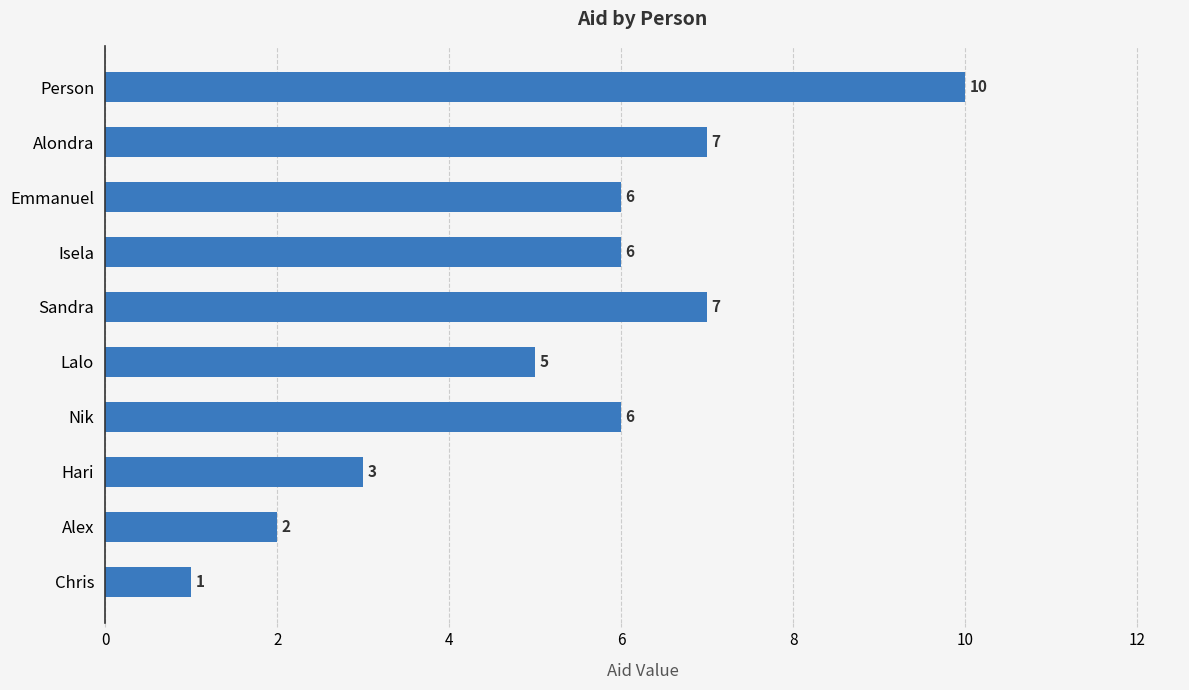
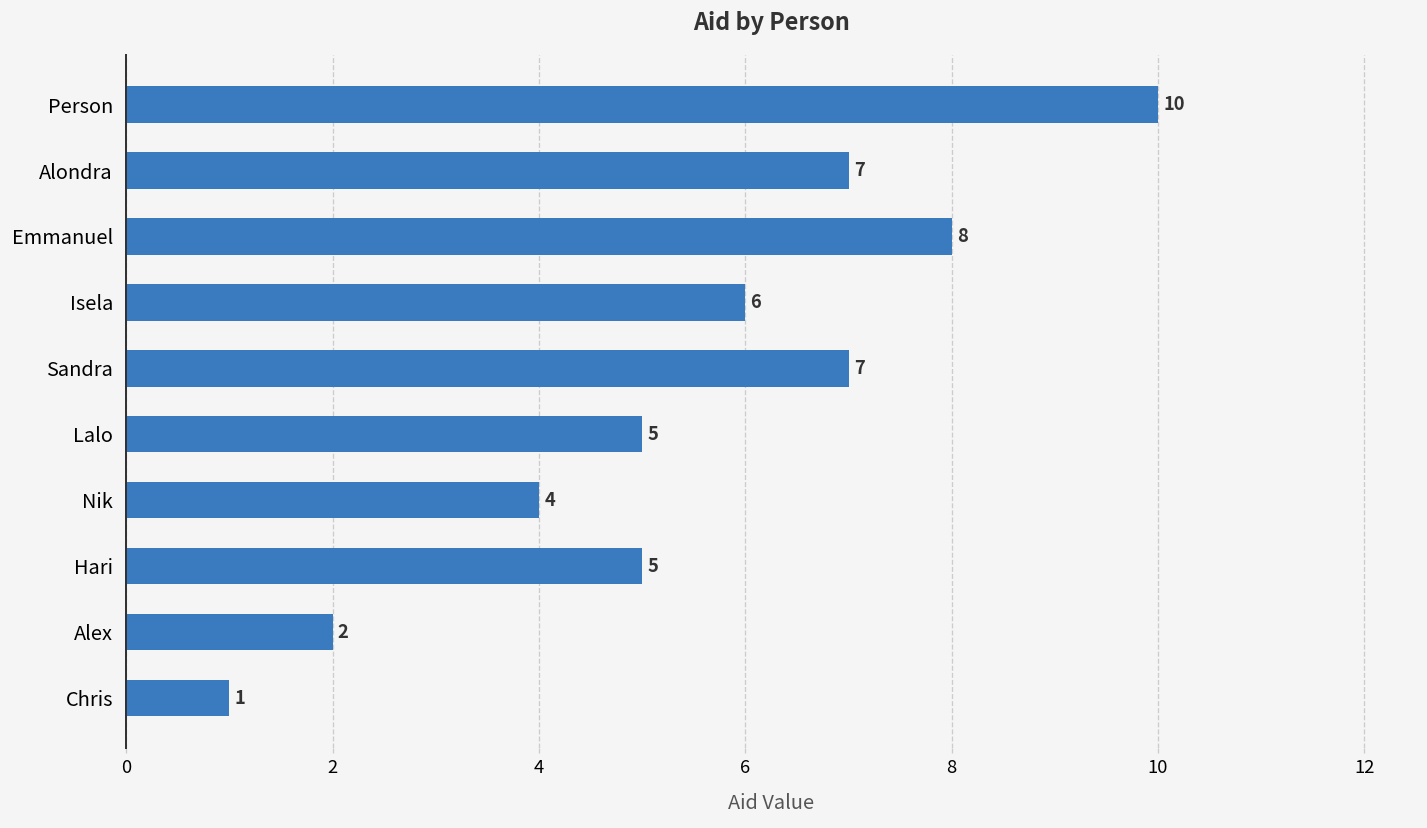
Emmanuel: 6 -> 8
Nik: 6 -> 4
Hari: 3 -> 5
